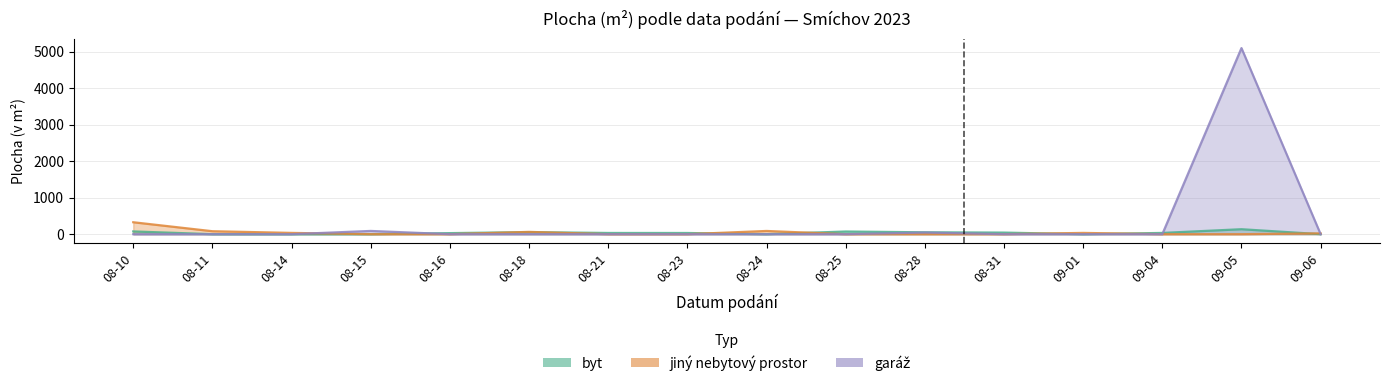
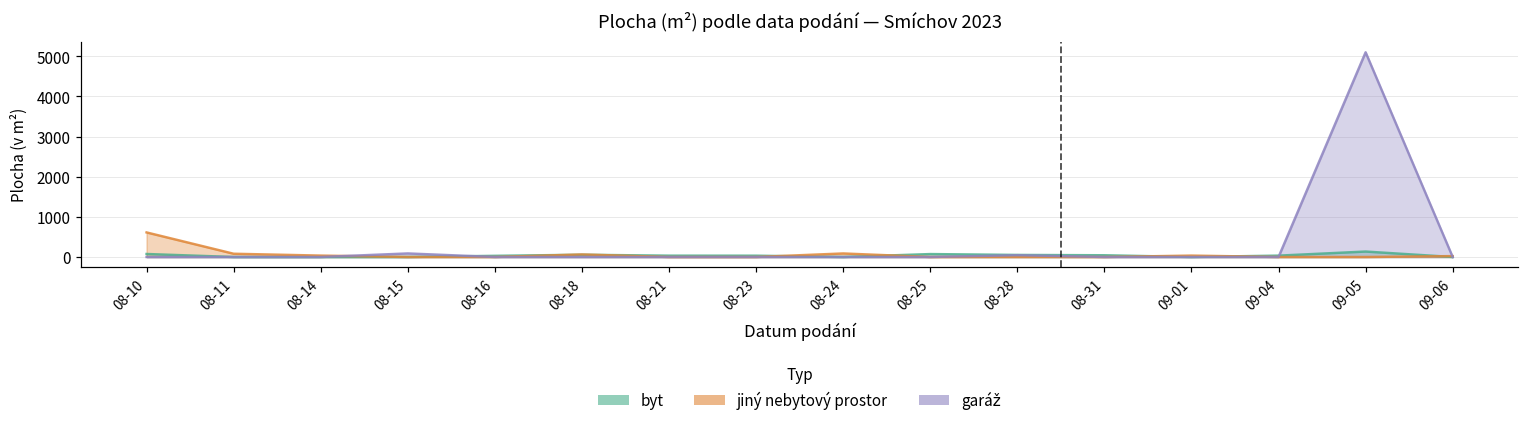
jiný nebytový prostor, 08-10: 300 -> 600
